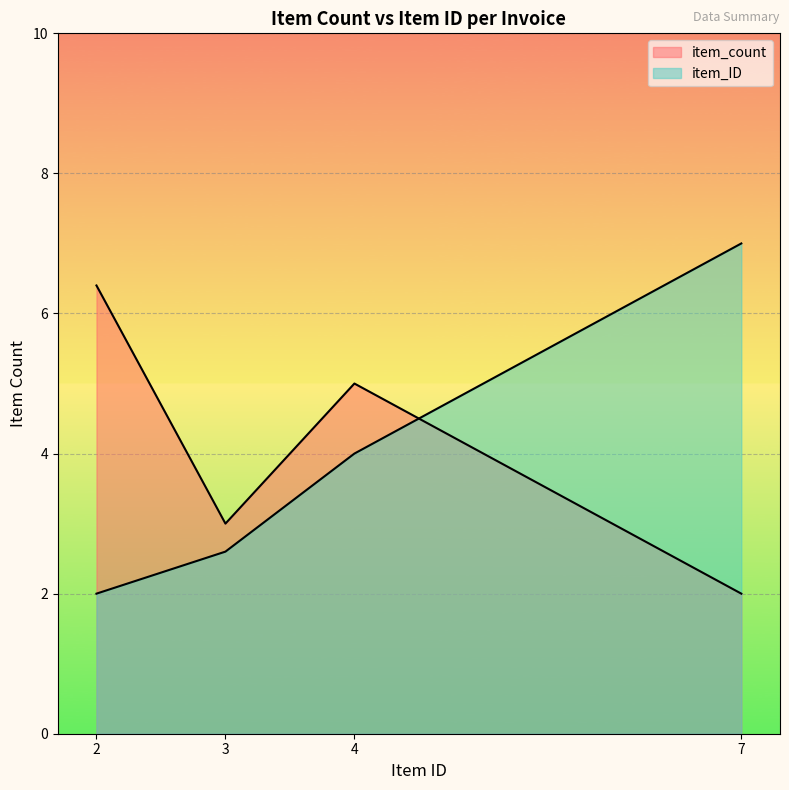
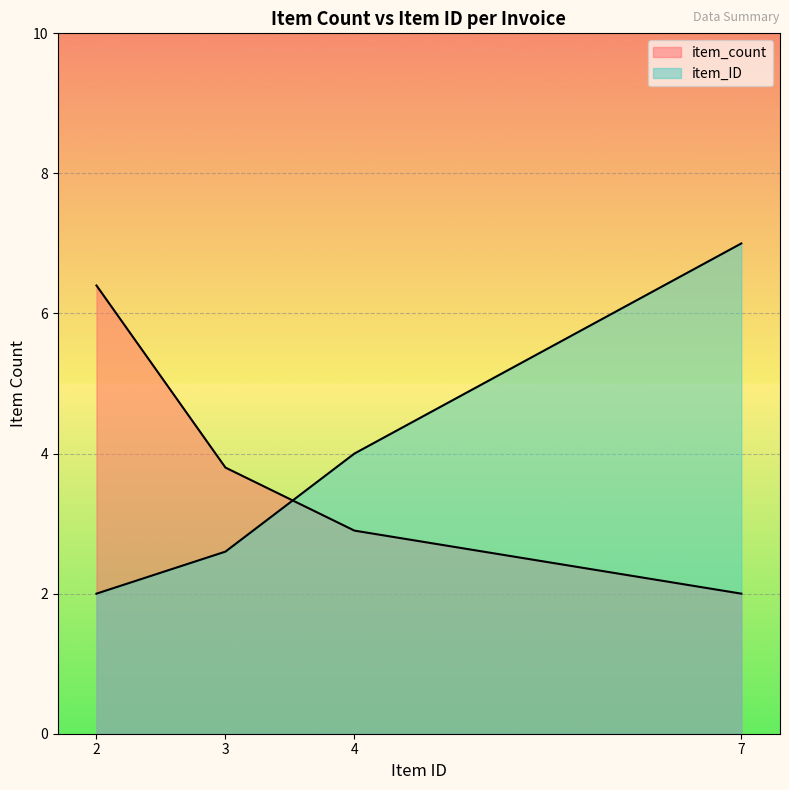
item_count, 3: 3.0 -> 3.8
item_count, 4: 5.0 -> 2.9
